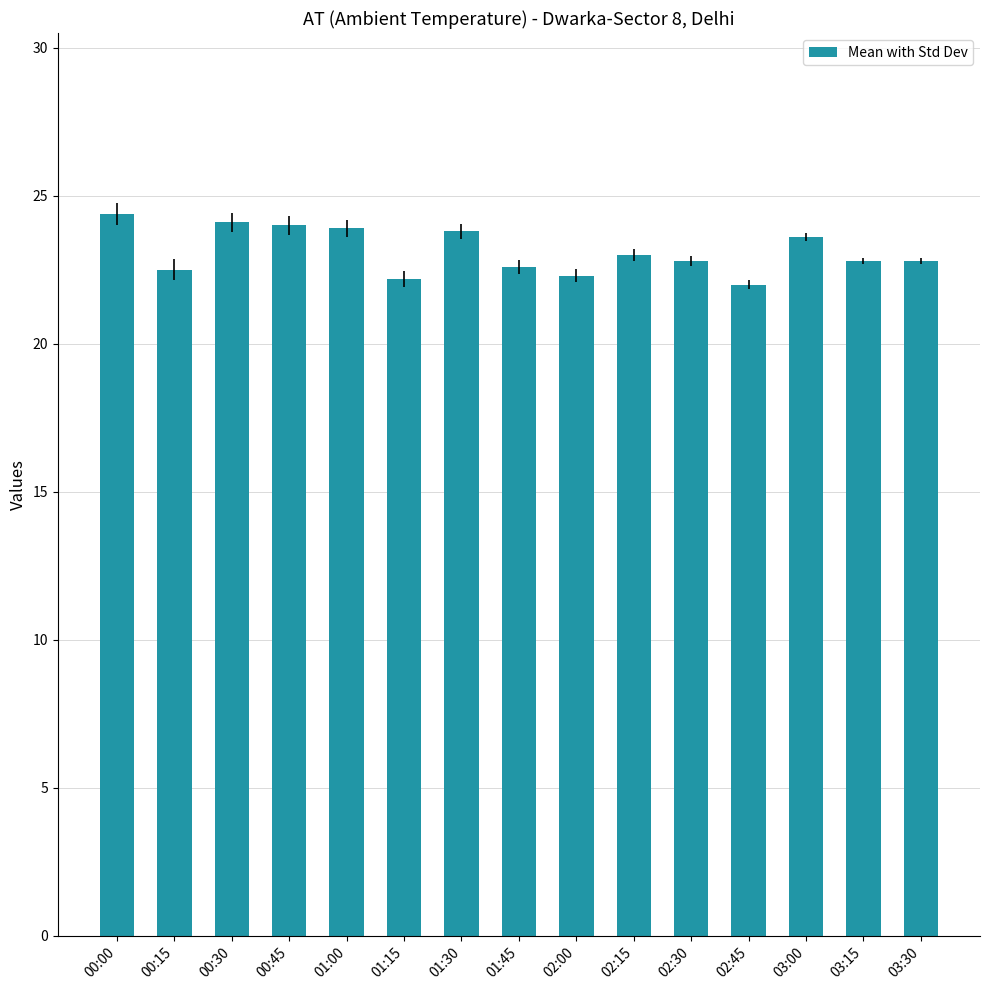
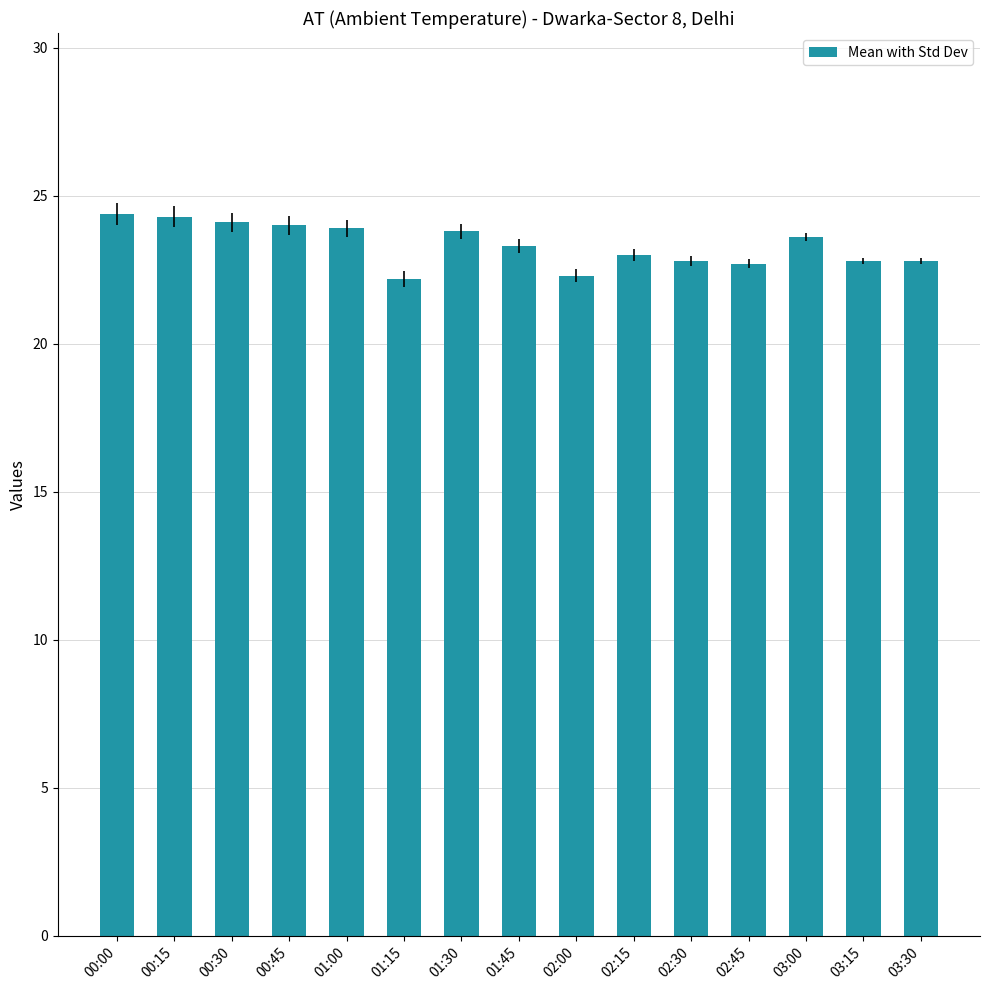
00:15: 22.5 -> 24.3
01:45: 22.6 -> 23.3
02:45: 22.0 -> 22.7
